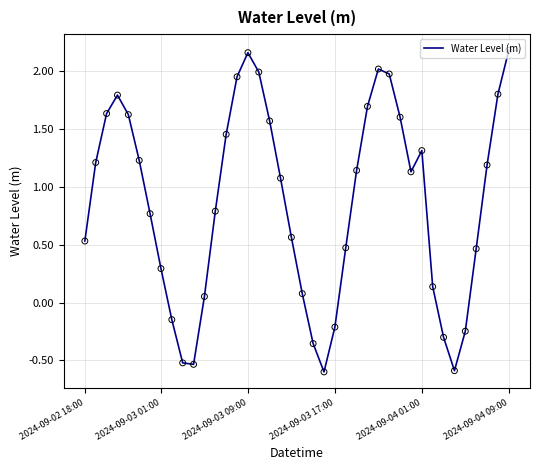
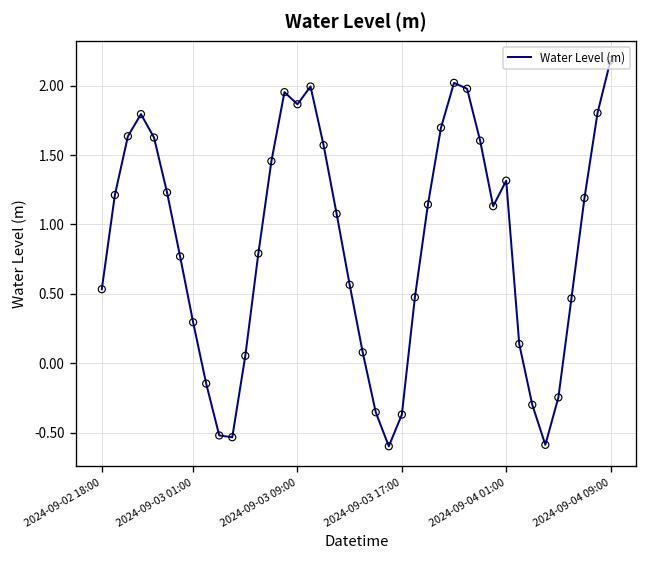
2024-09-03 09:00: 2.16 -> 1.87
2024-09-03 17:00: -0.21 -> -0.37
